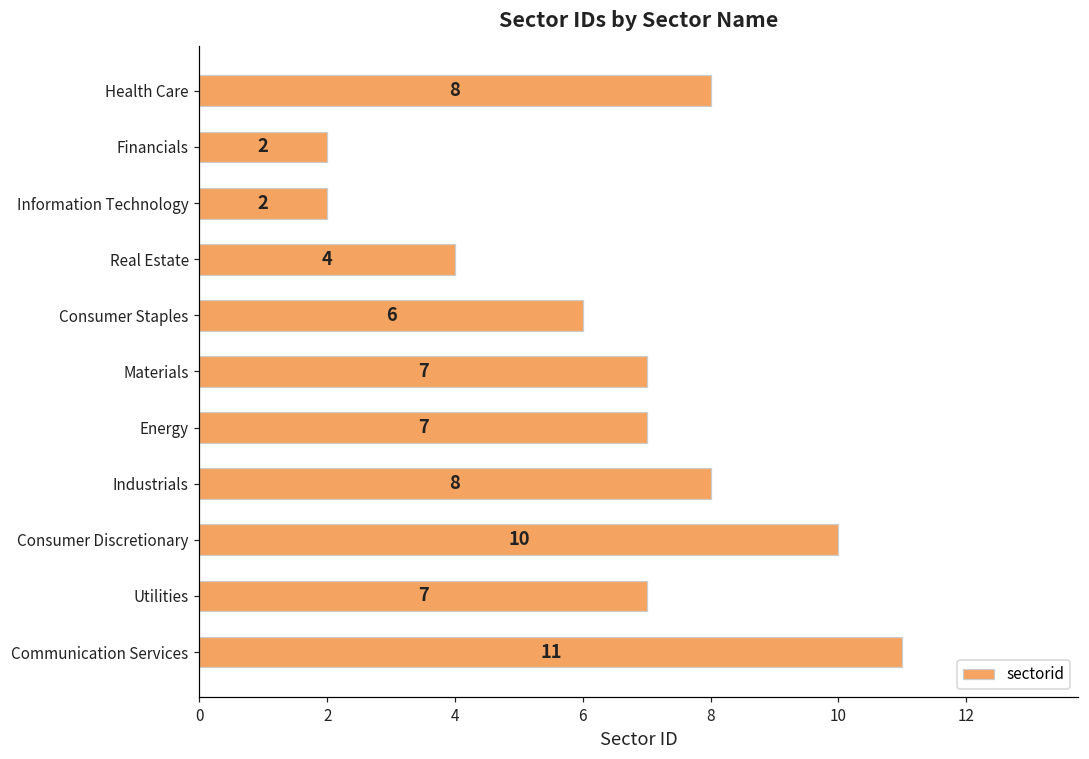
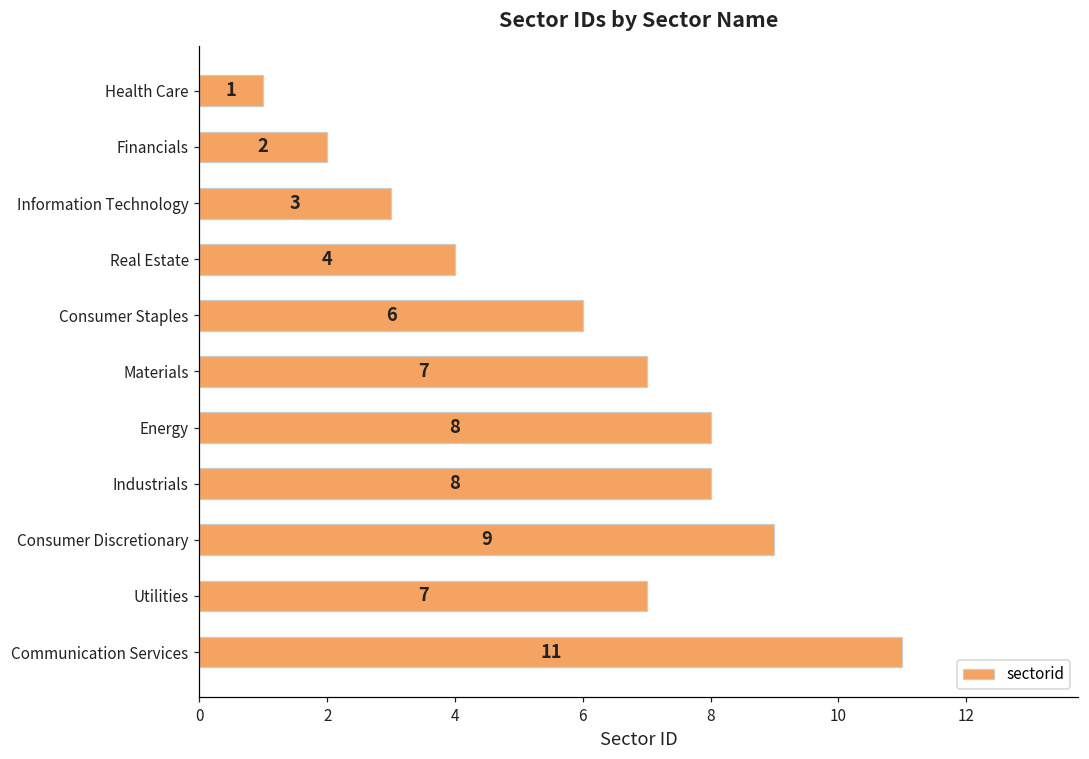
Health Care: 8 -> 1
Information Technology: 2 -> 3
Energy: 7 -> 8
Consumer Discretionary: 10 -> 9
